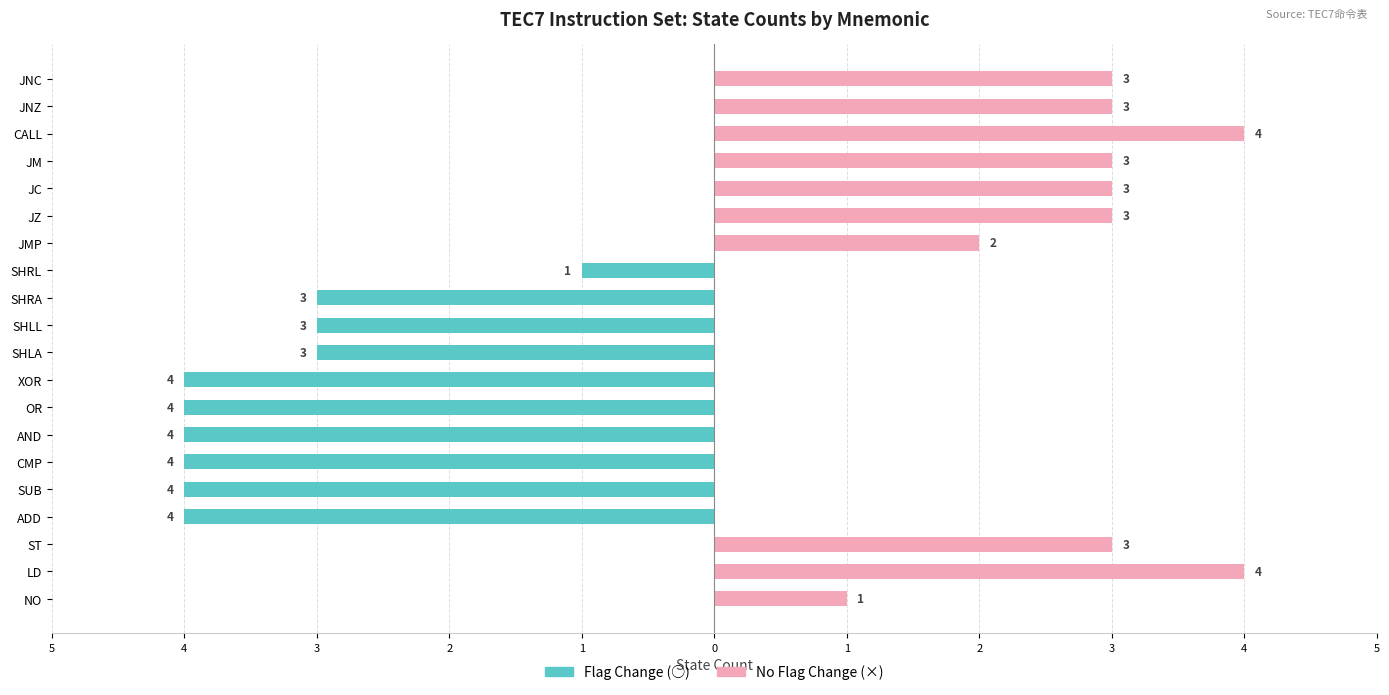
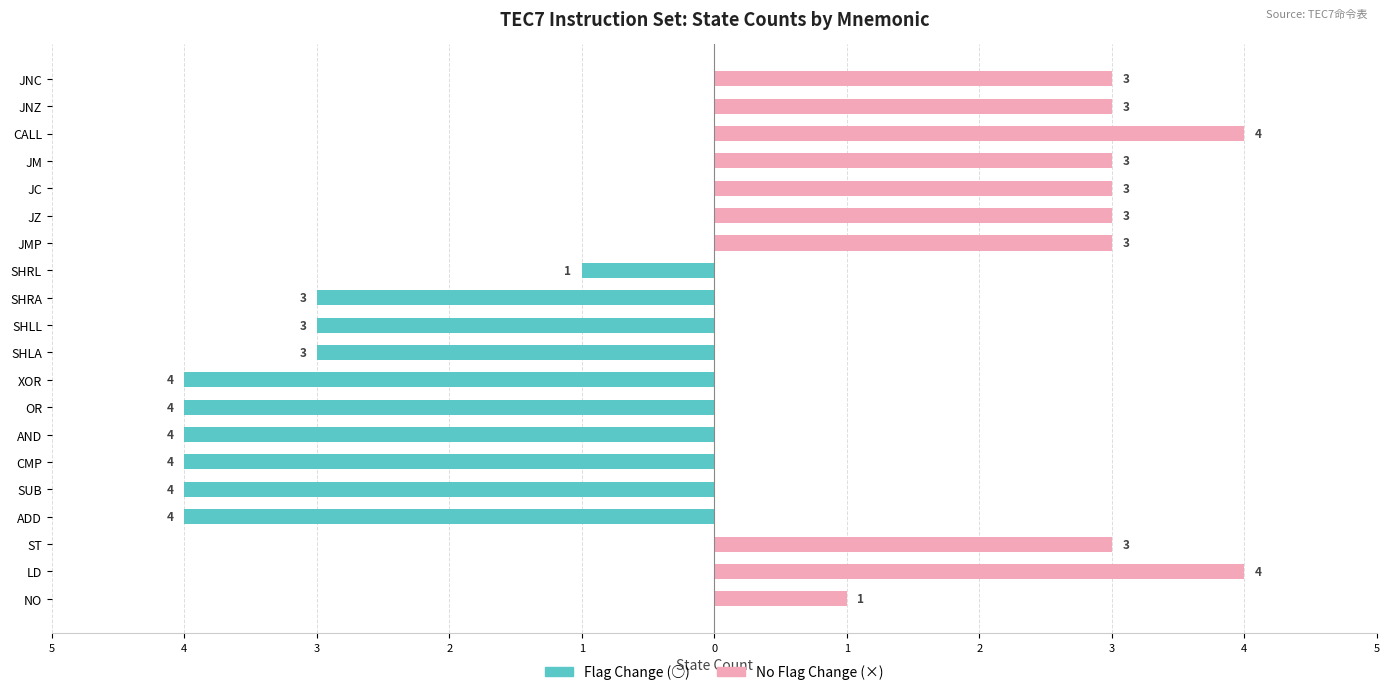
No Flag Change (×), JMP: 2 -> 3
